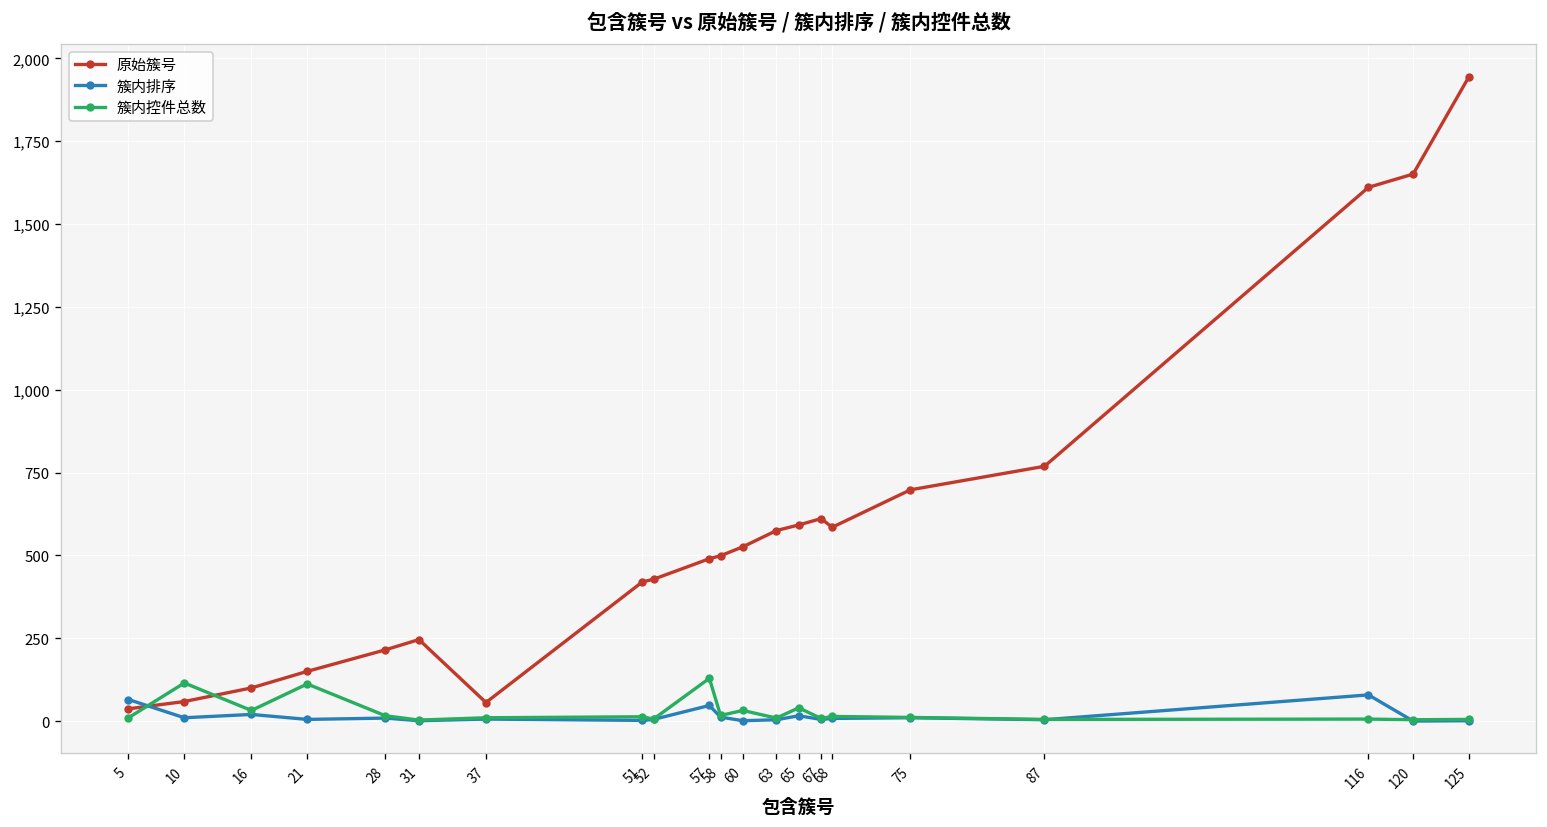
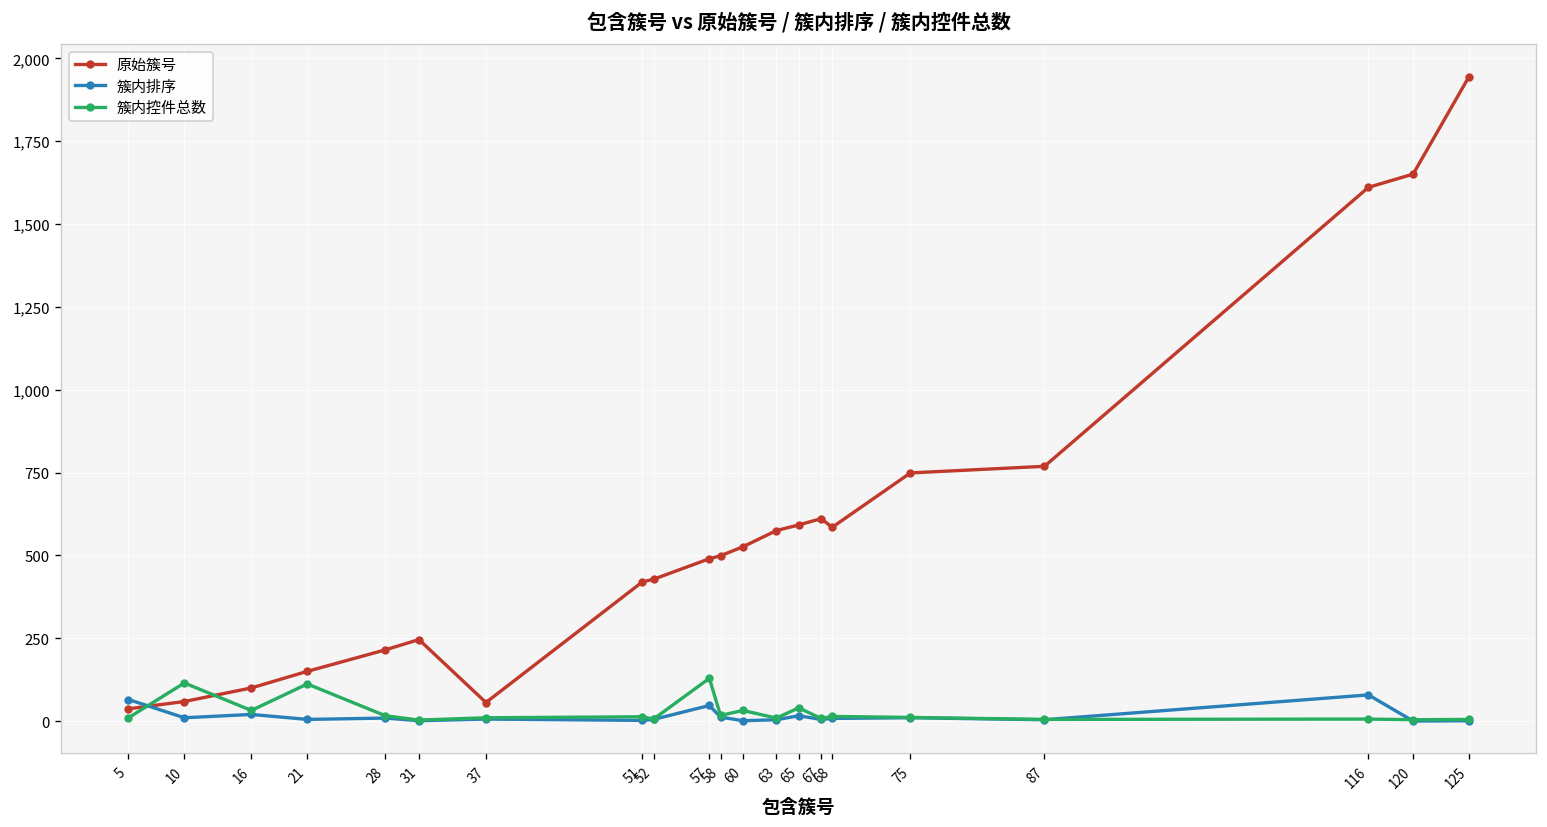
原始簇号, 75: 700 -> 750
